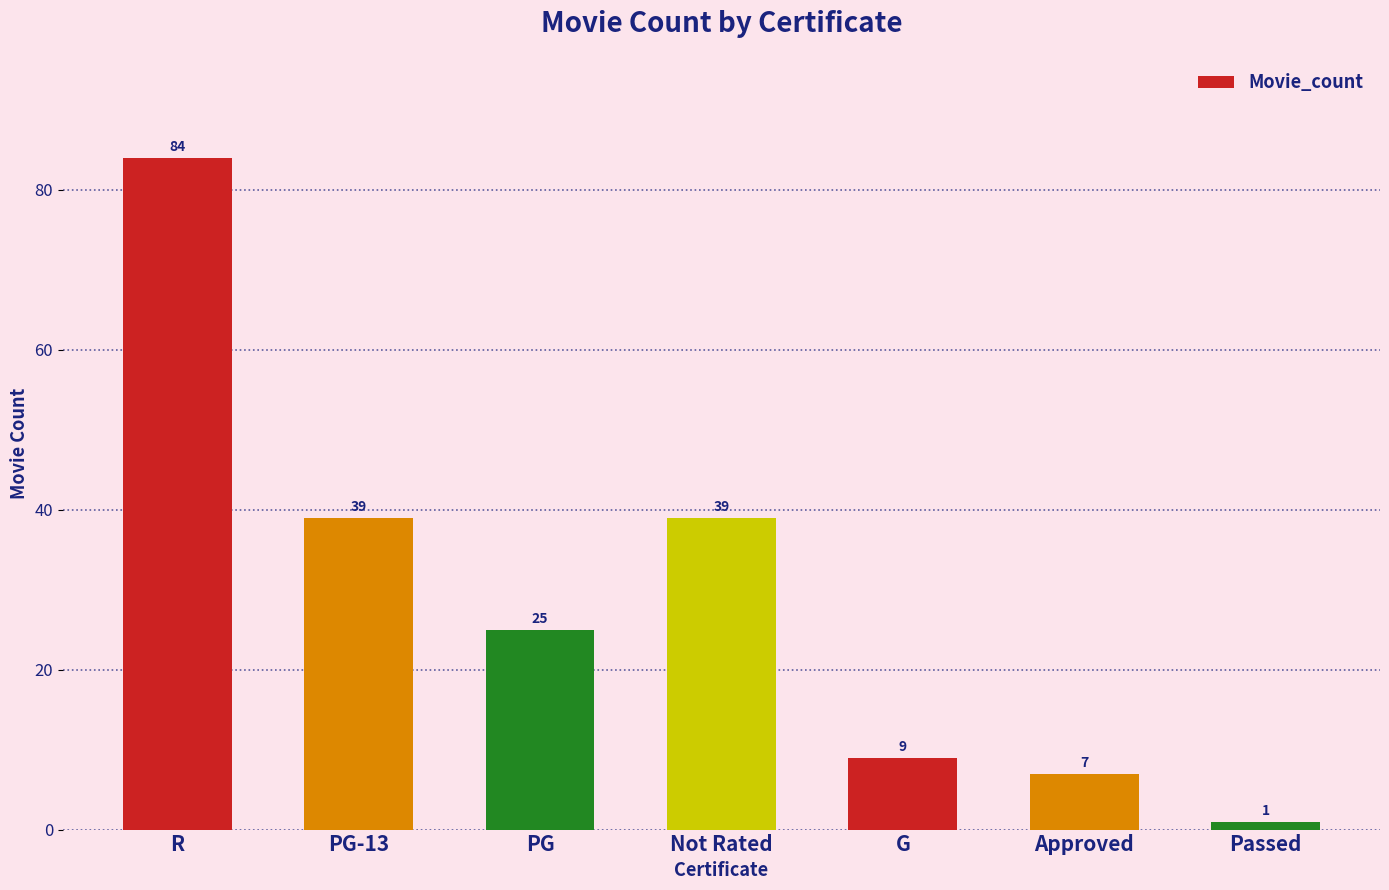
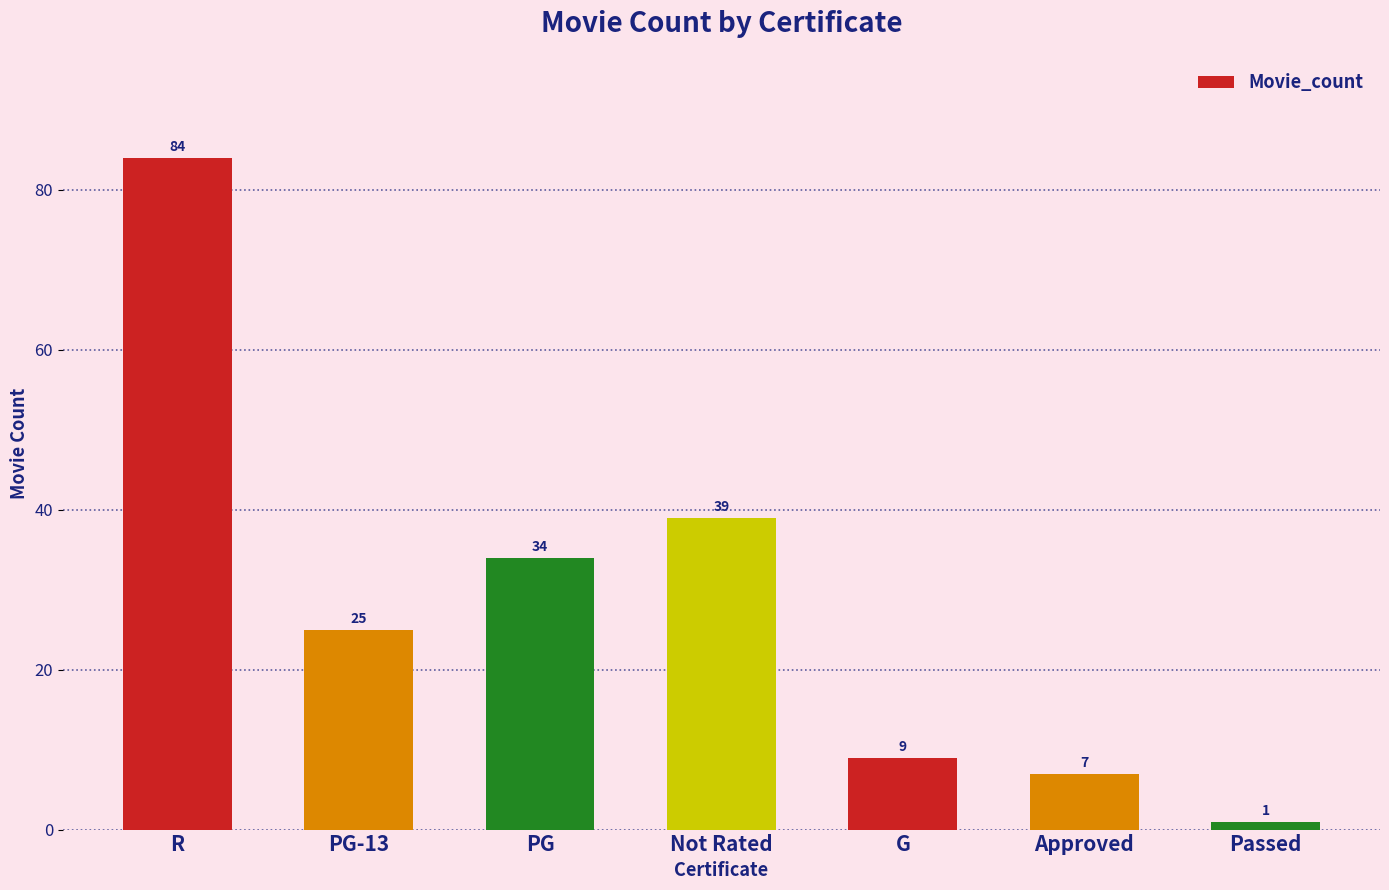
PG-13: 39 -> 25
PG: 25 -> 34
